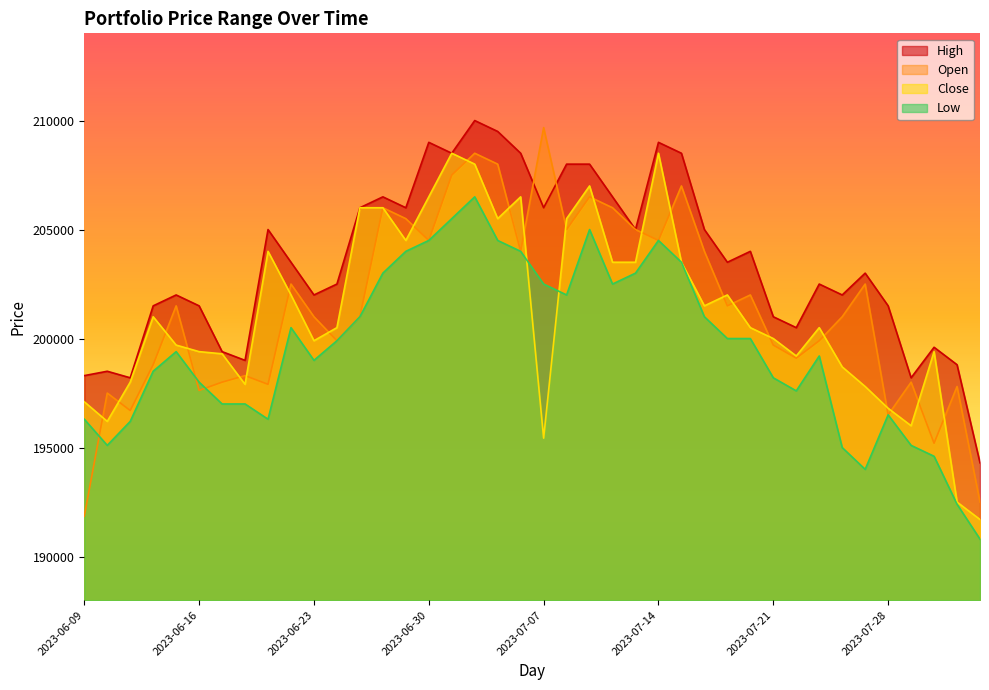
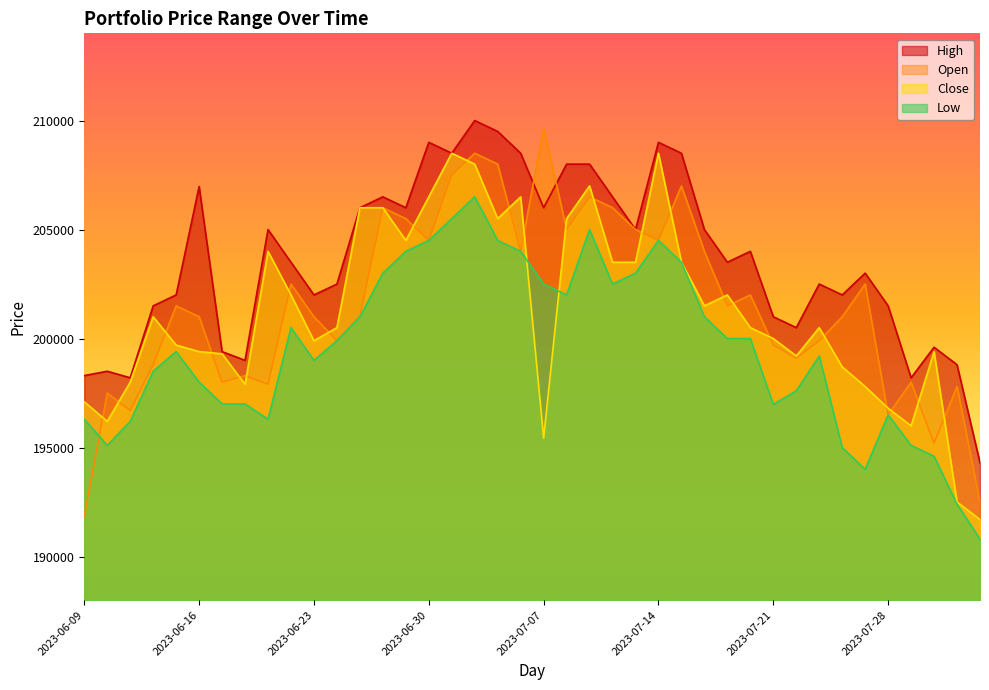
High, 2023-06-16: 201500 -> 207000
Open, 2023-06-16: 197600 -> 201000
Low, 2023-07-21: 198200 -> 197000
